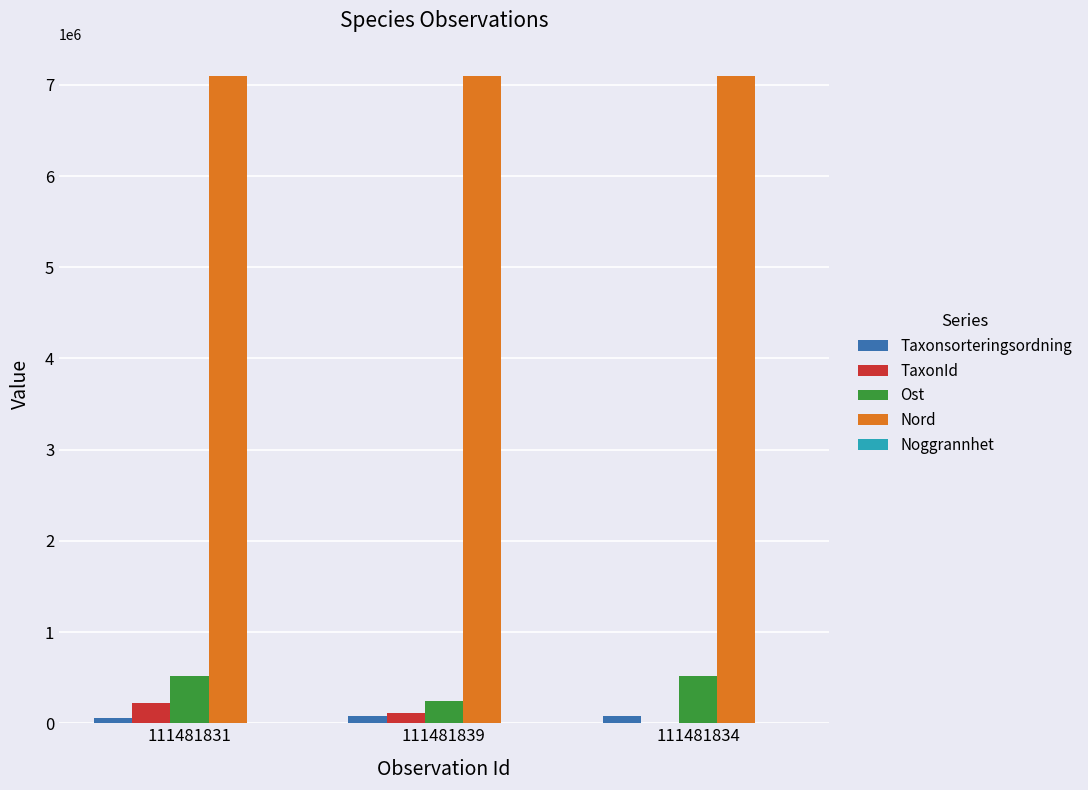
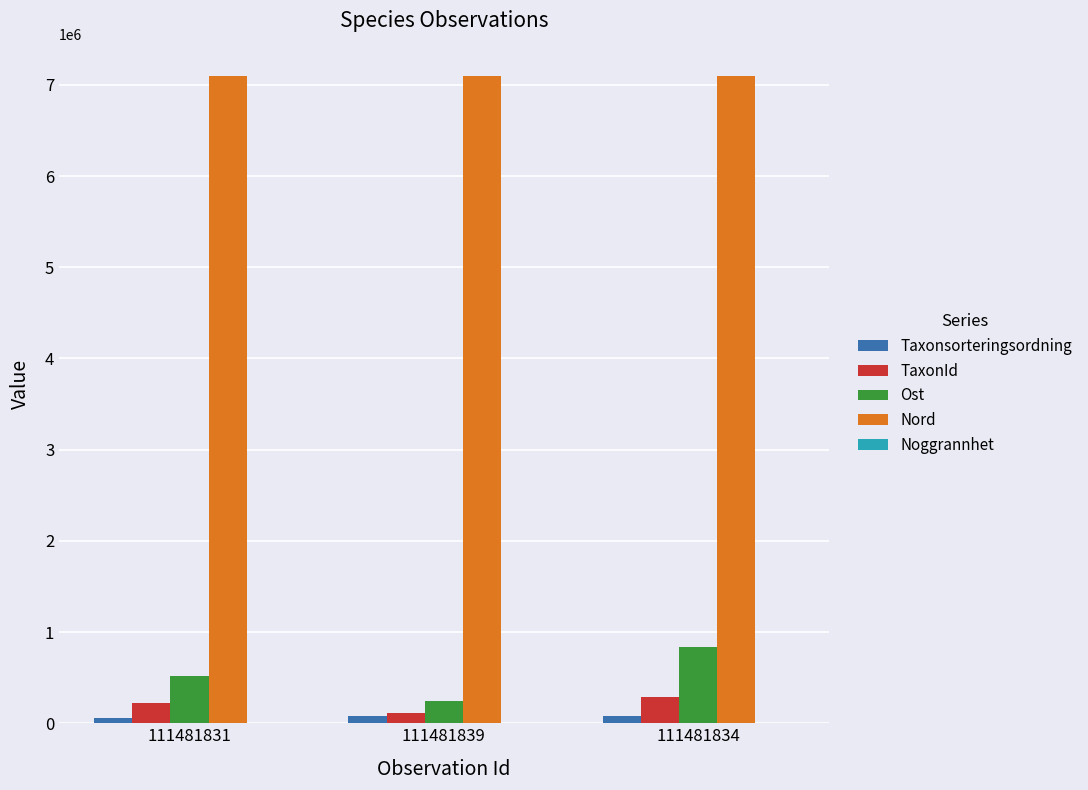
TaxonId, 111481834: 0 -> 300000
Ost, 111481834: 500000 -> 800000
